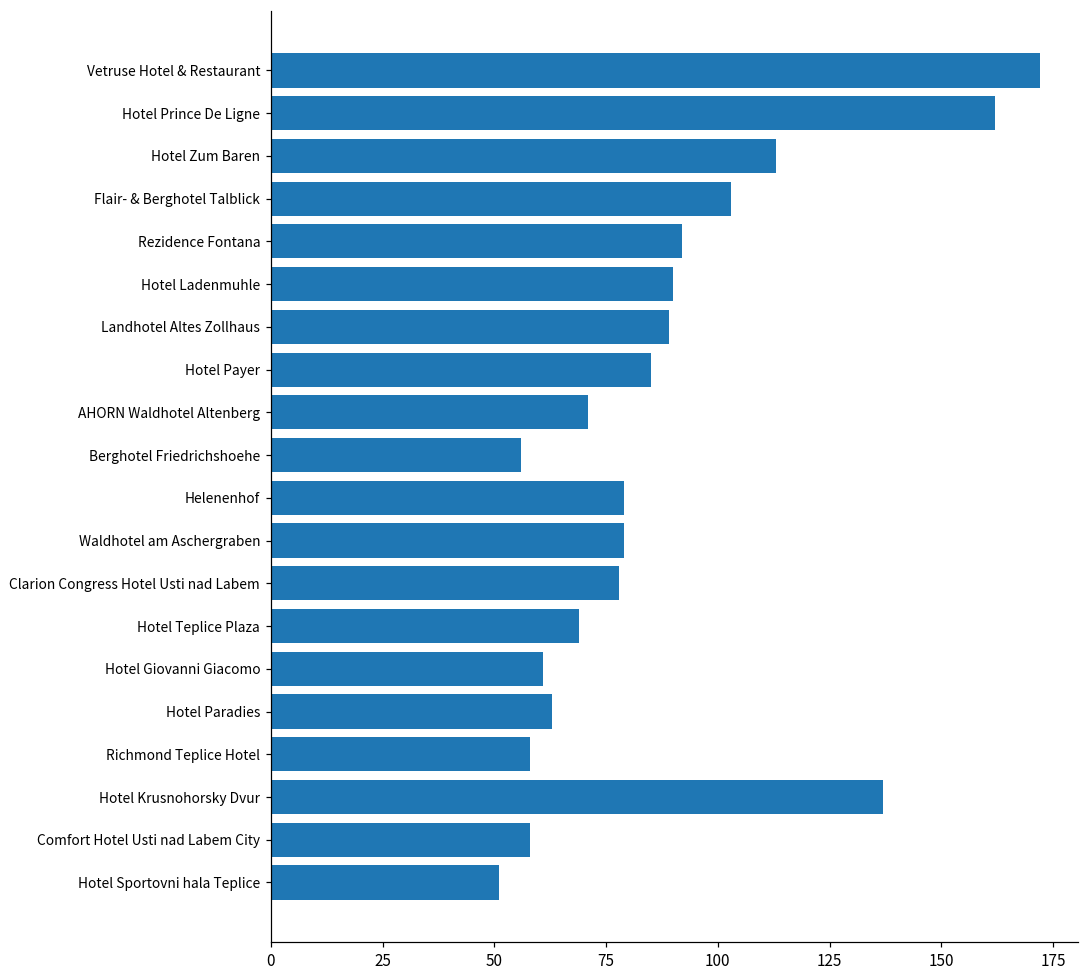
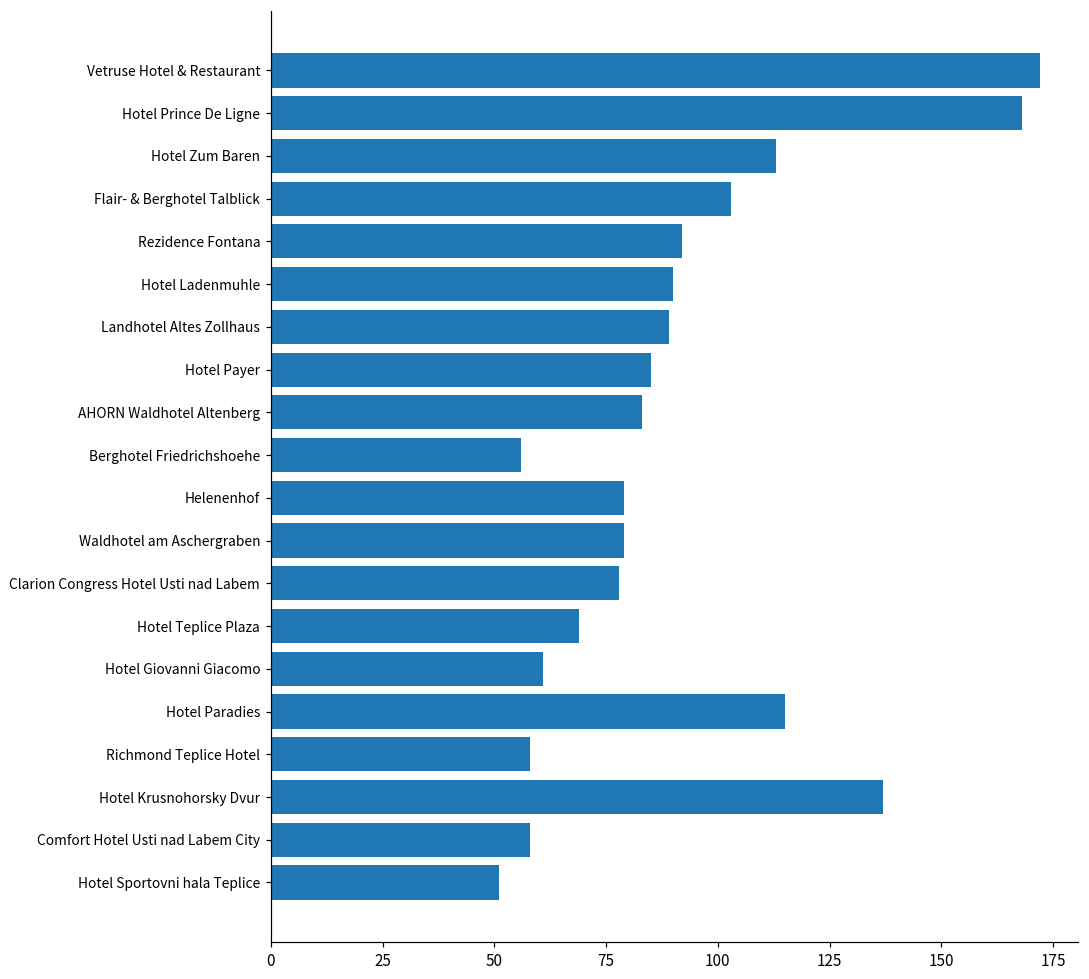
Hotel Prince De Ligne: 162 -> 168
AHORN Waldhotel Altenberg: 71 -> 83
Hotel Paradies: 63 -> 115
